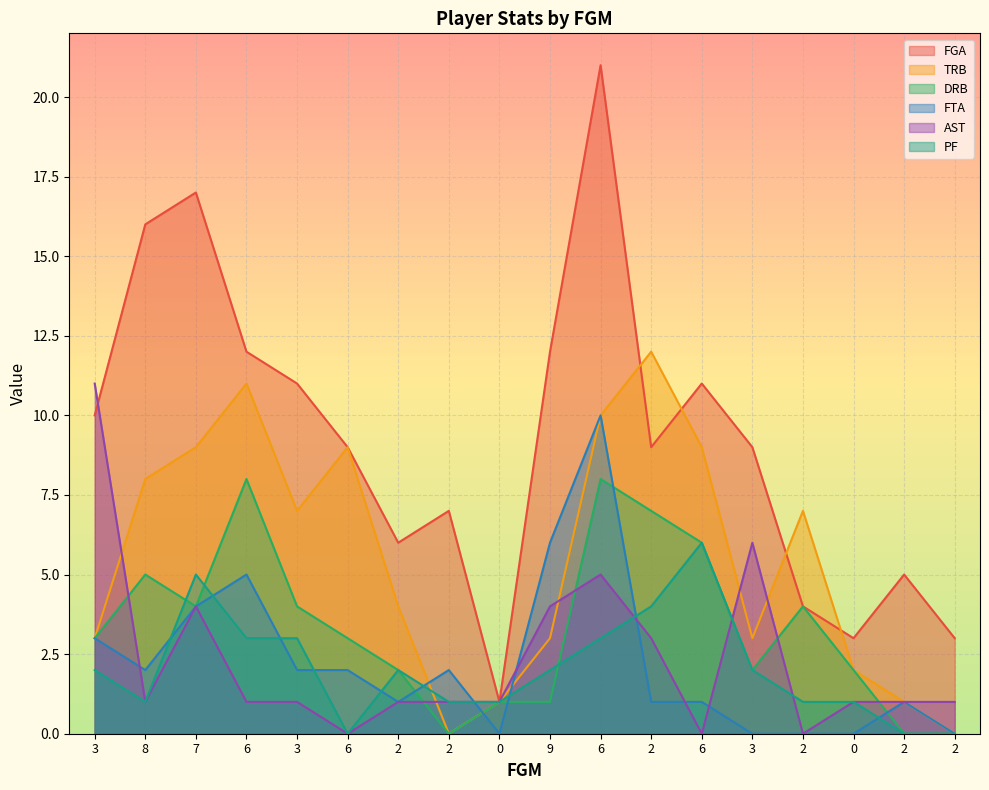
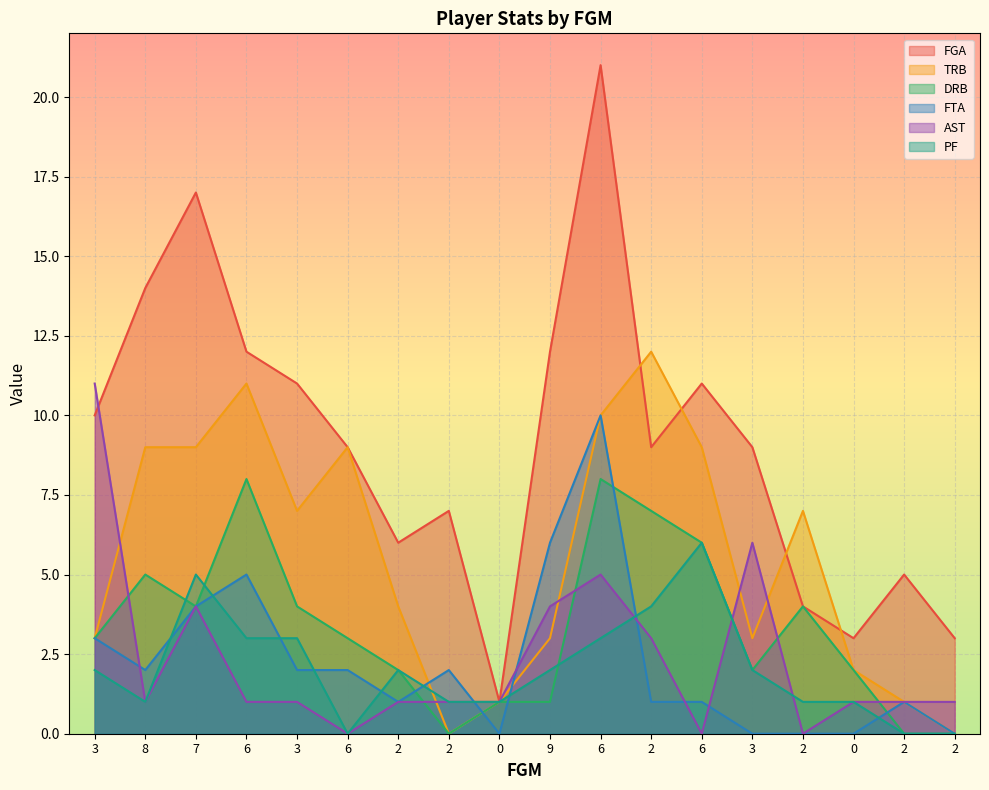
FGA, 8: 16 -> 14
TRB, 8: 8 -> 9
